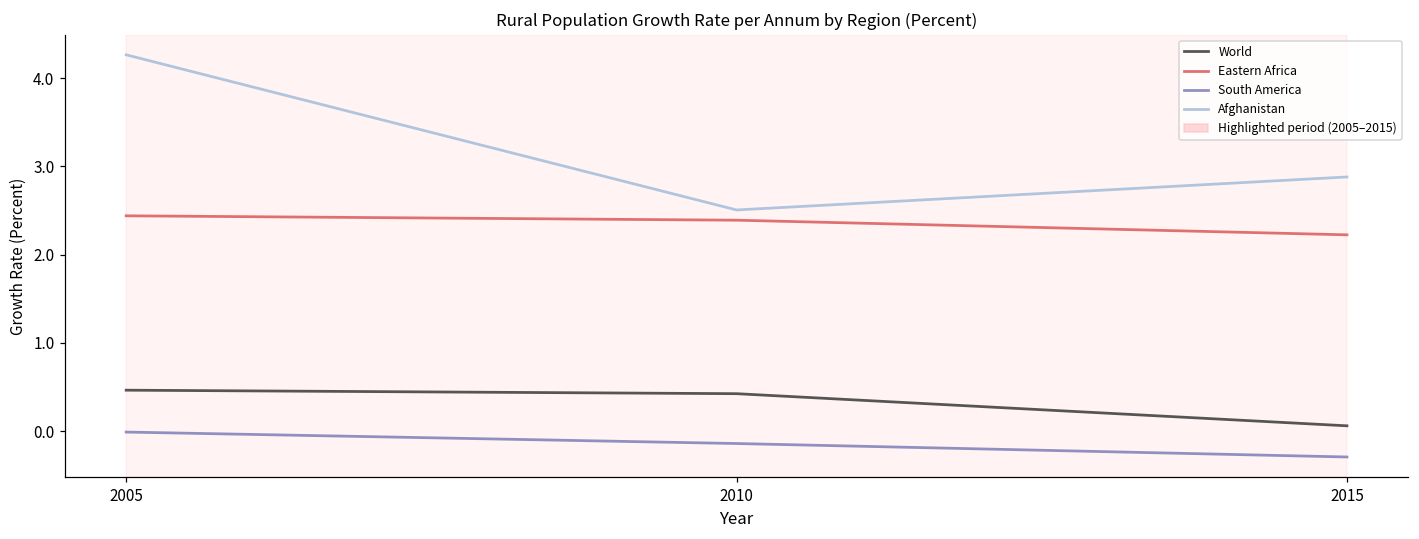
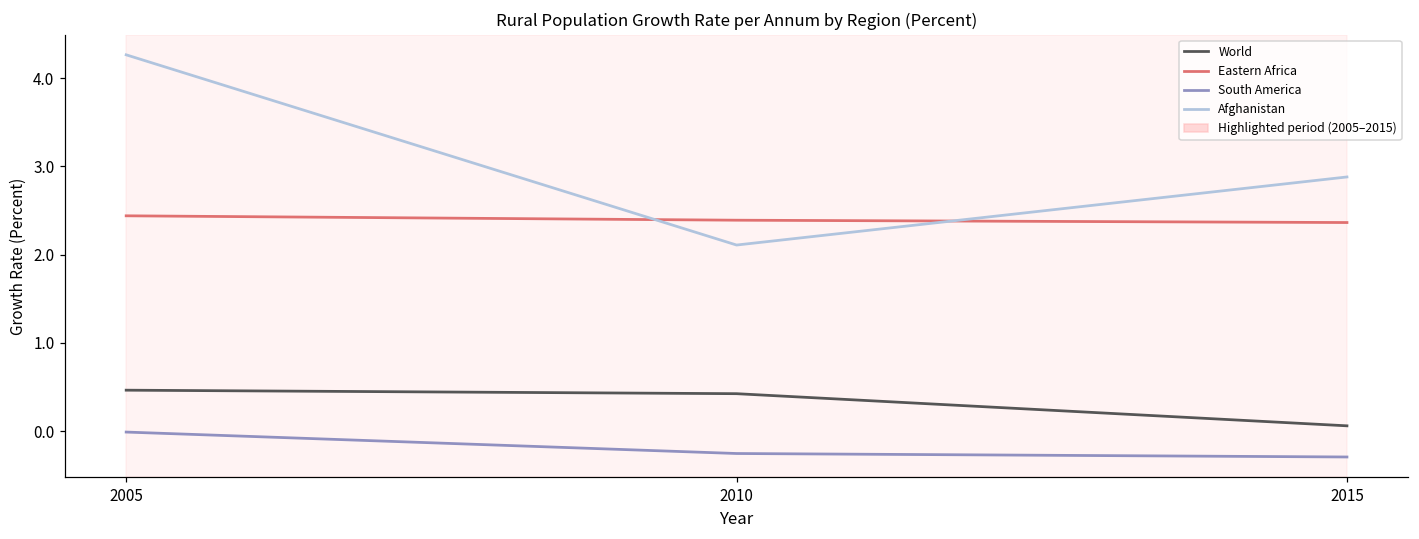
South America, 2010: -0.1 -> -0.3
Afghanistan, 2010: 2.5 -> 2.1
Eastern Africa, 2015: 2.2 -> 2.4
